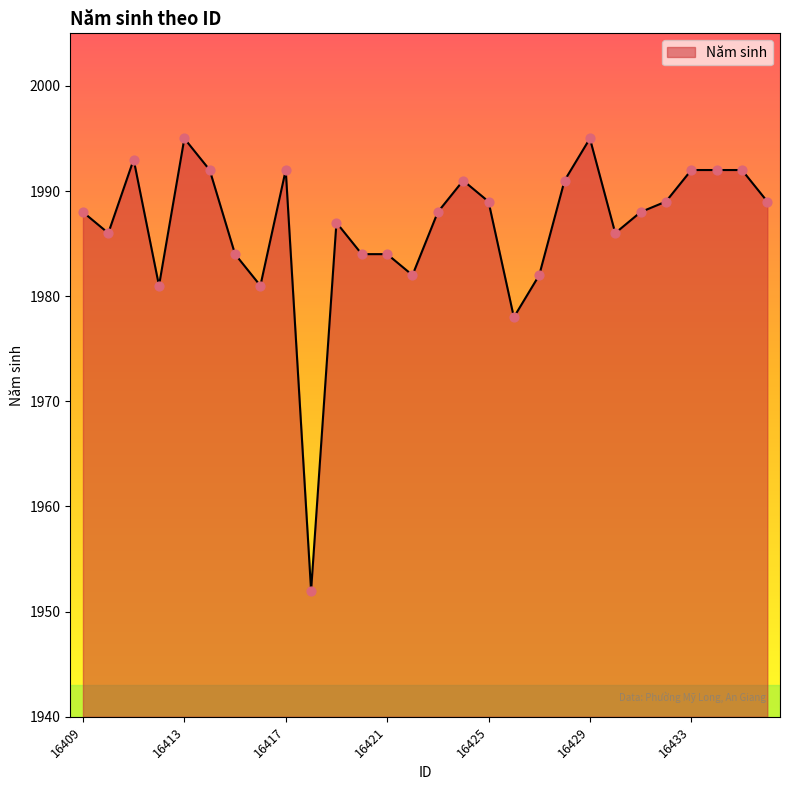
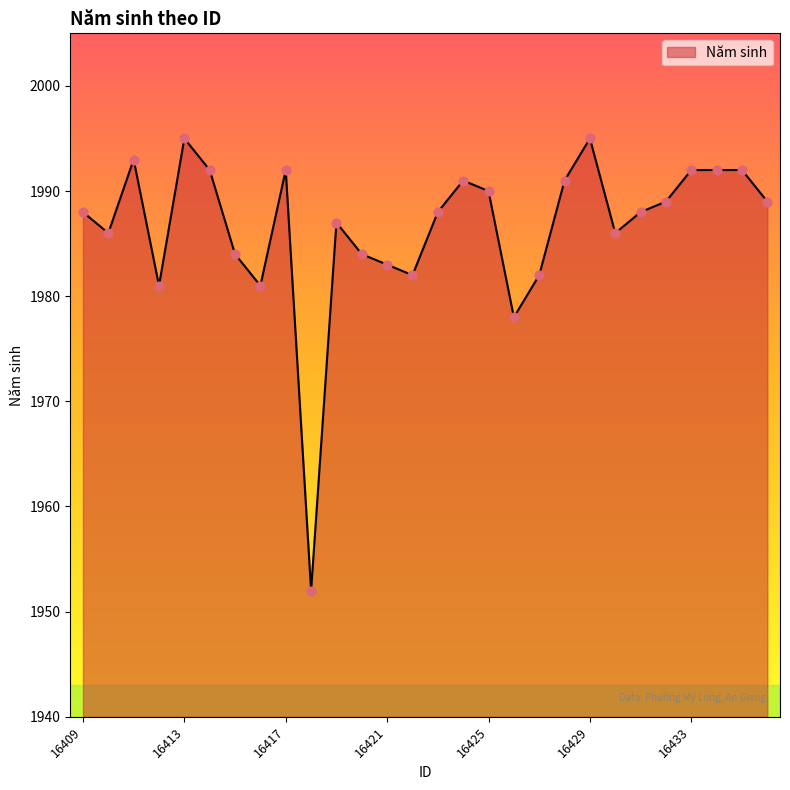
16421: 1984 -> 1983
16425: 1989 -> 1990
